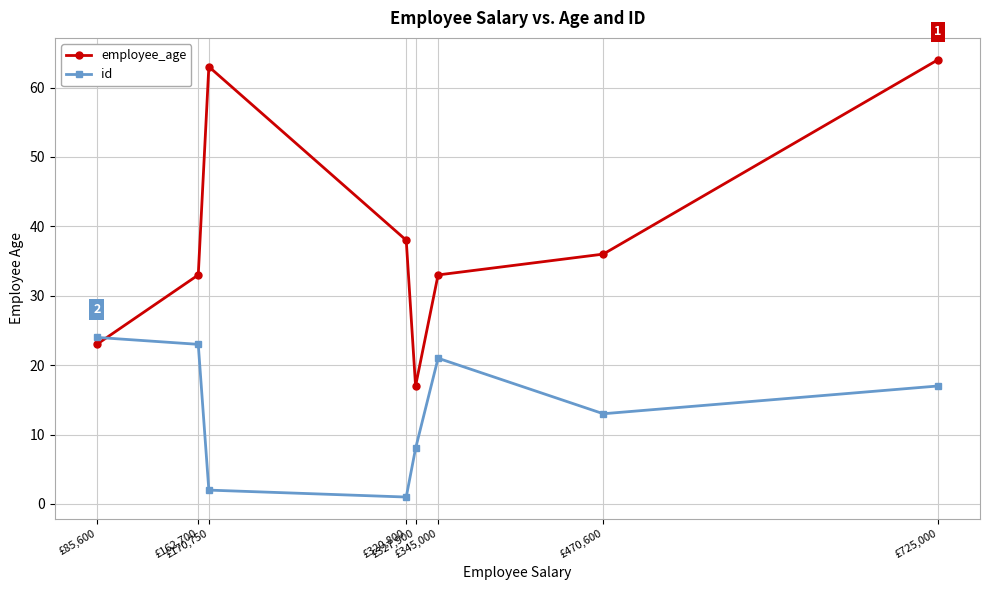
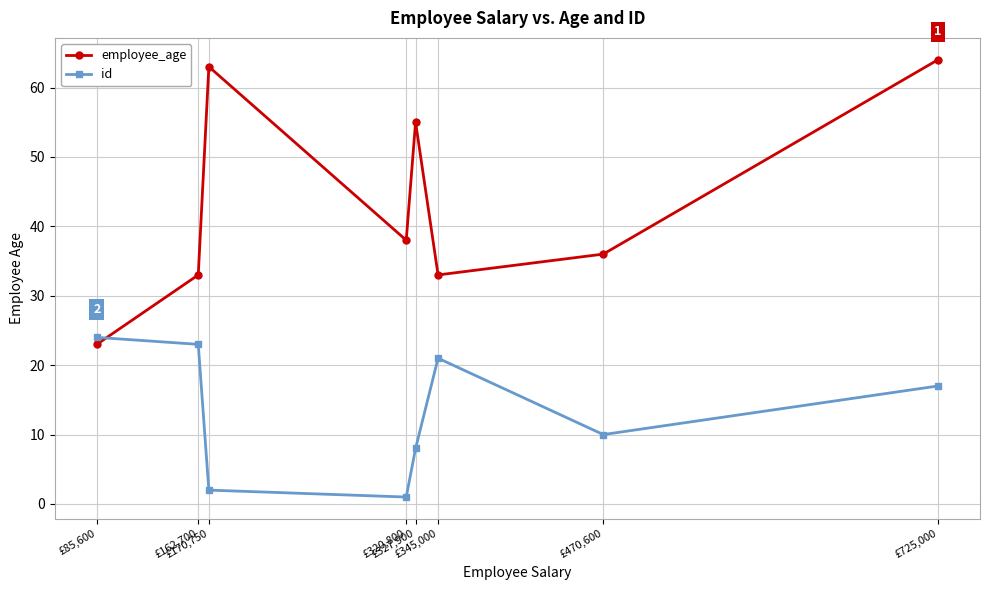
employee_age, £327,900: 17 -> 55
id, £470,600: 13 -> 10
